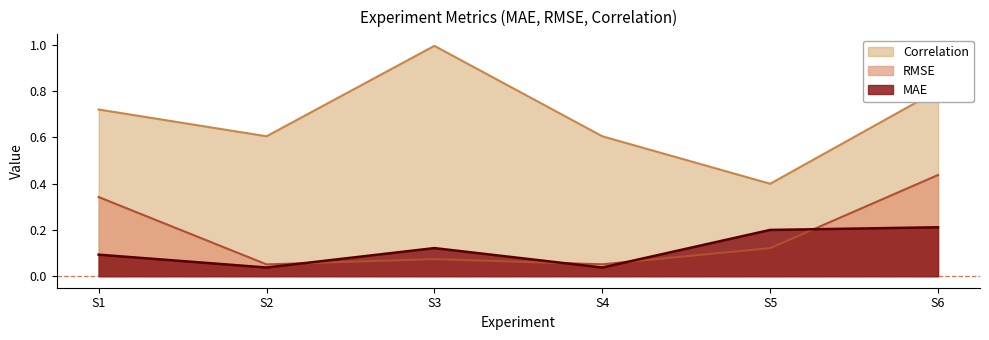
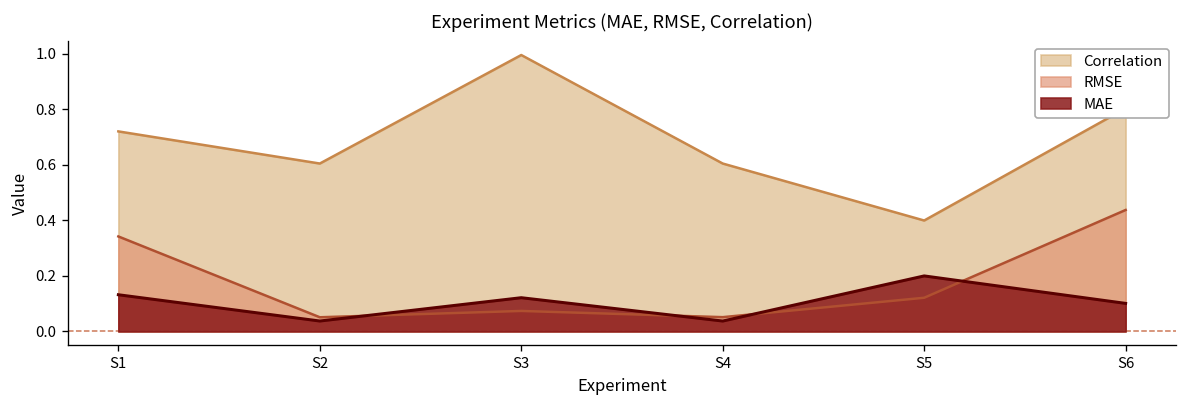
MAE, S1: 0.09 -> 0.13
MAE, S6: 0.21 -> 0.10
